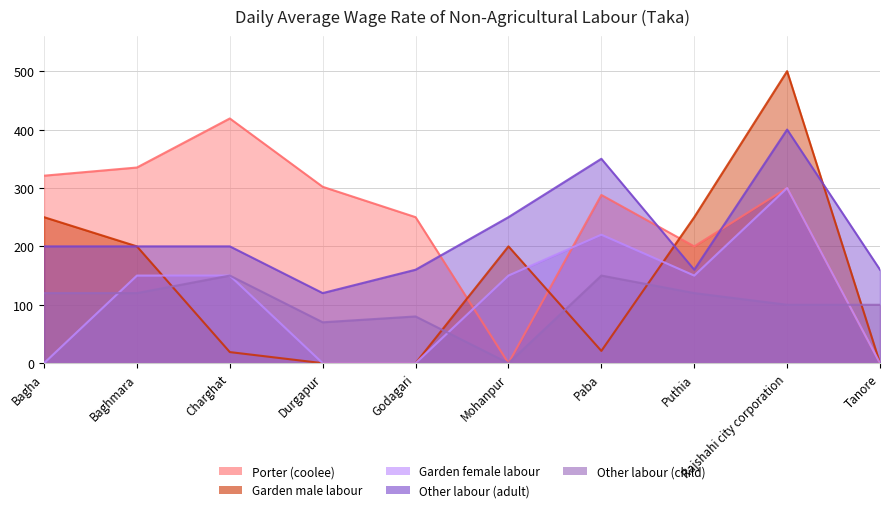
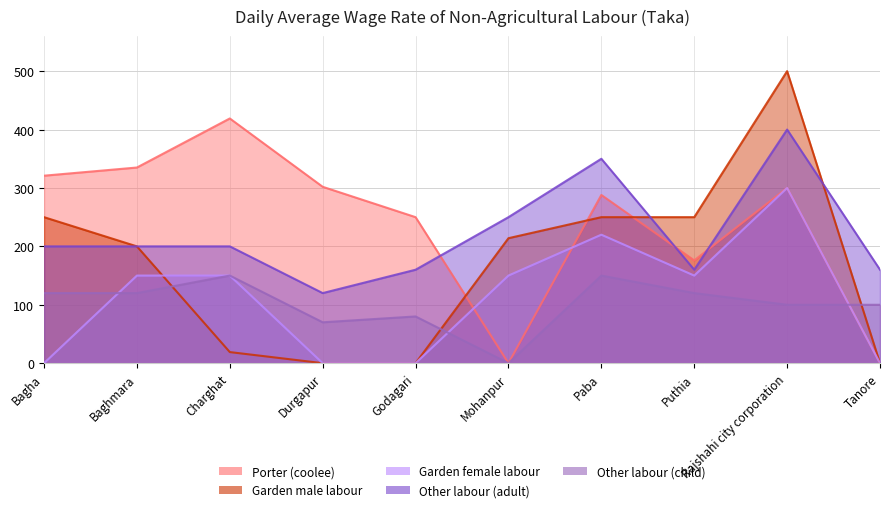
Garden male labour, Mohanpur: 200 -> 210
Garden male labour, Paba: 20 -> 250
Porter (coolee), Puthia: 200 -> 180
